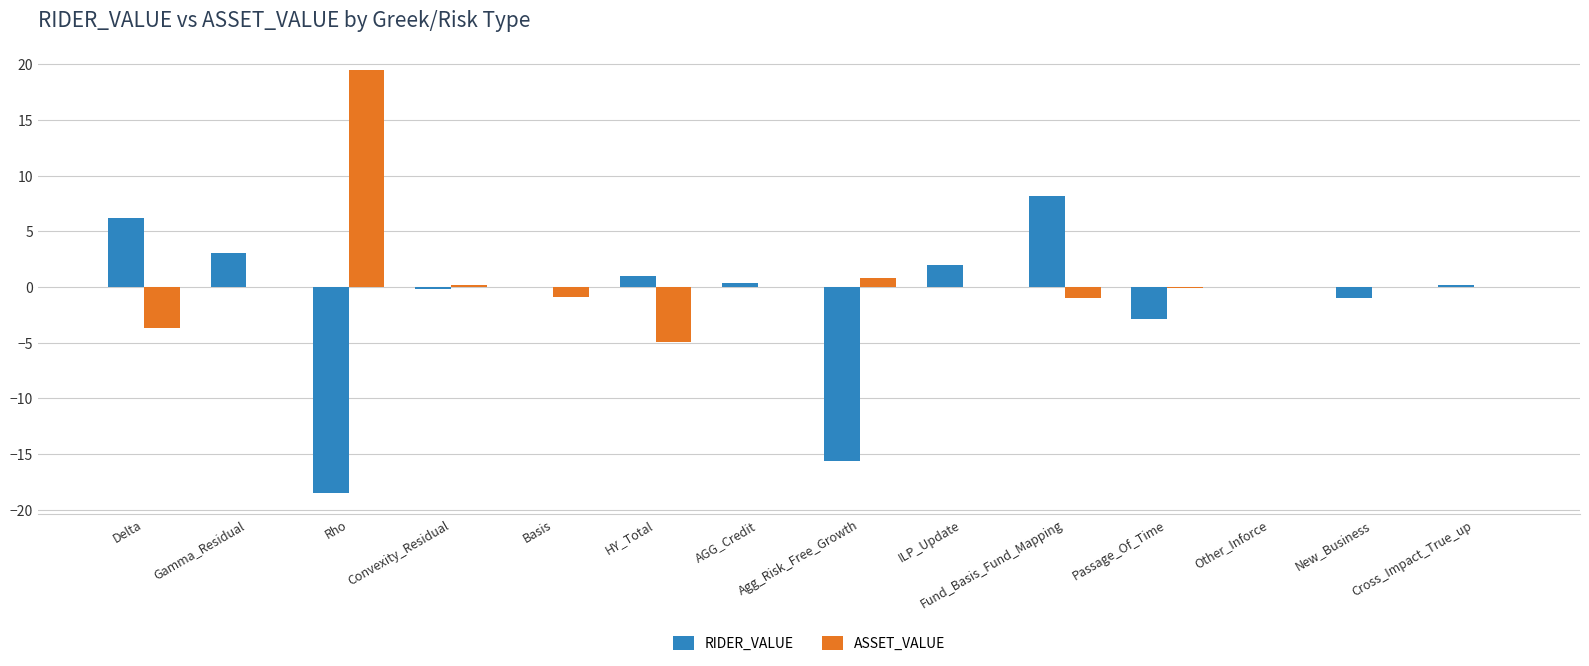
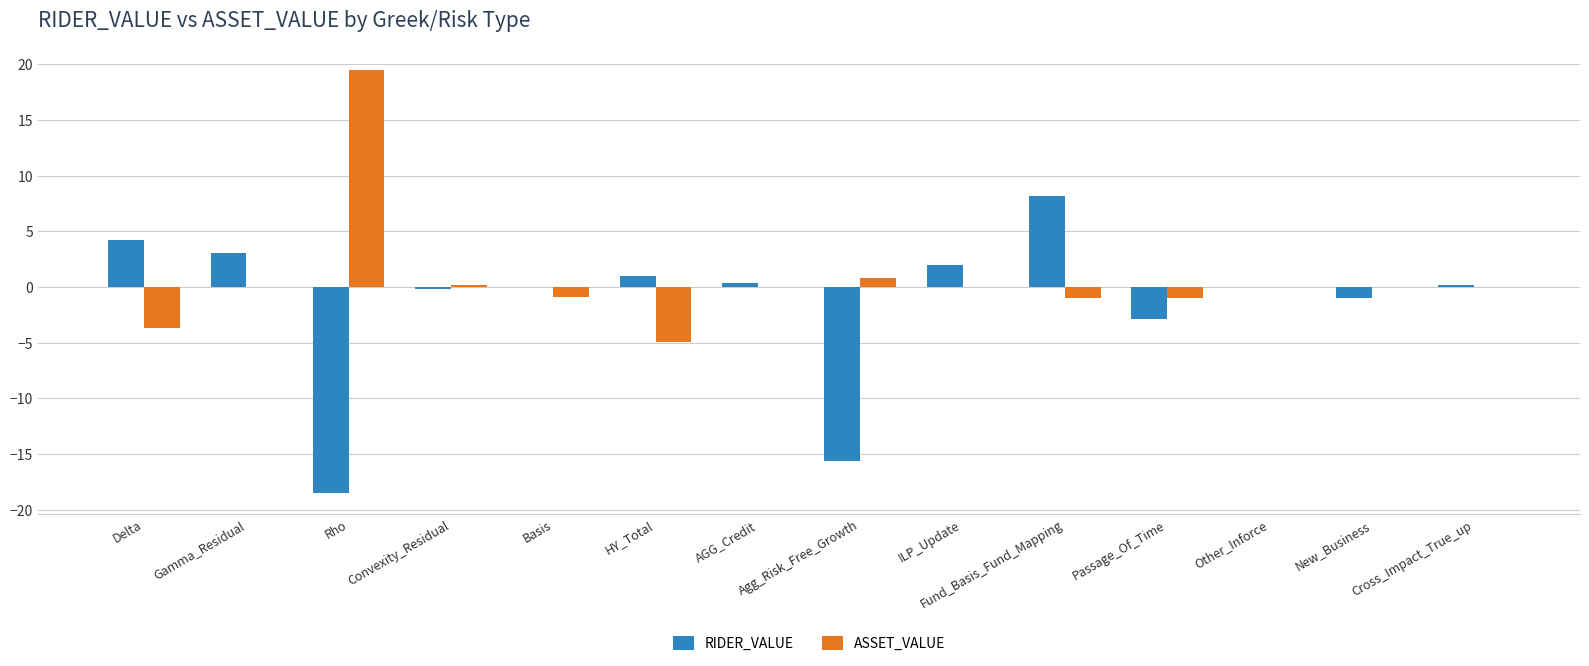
RIDER_VALUE, Delta: 6.2 -> 4.2
ASSET_VALUE, Passage_Of_Time: -0.1 -> -1.0
